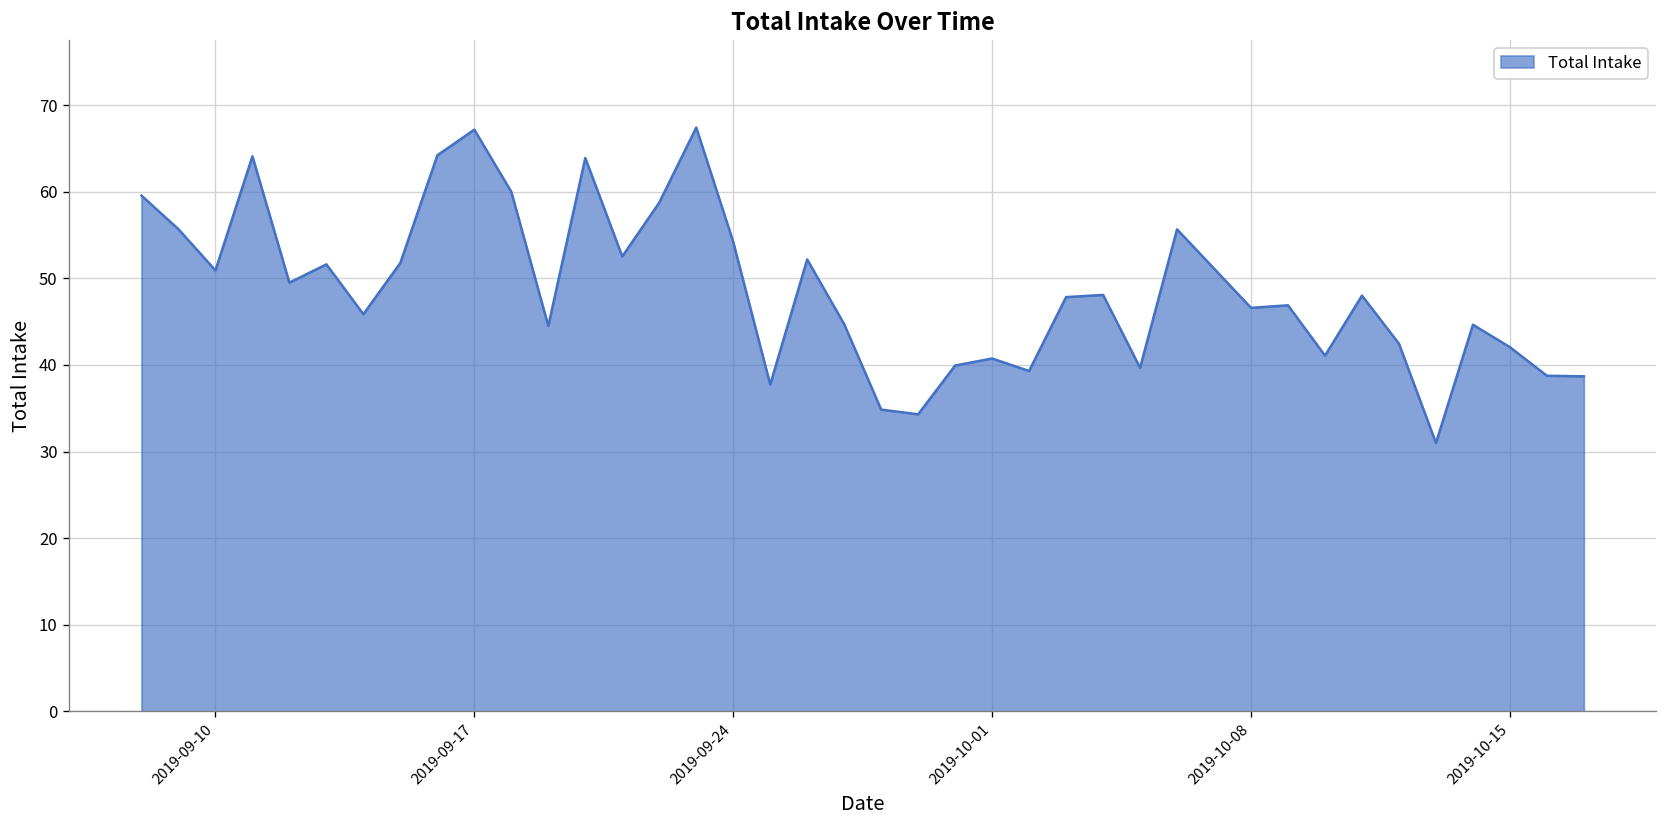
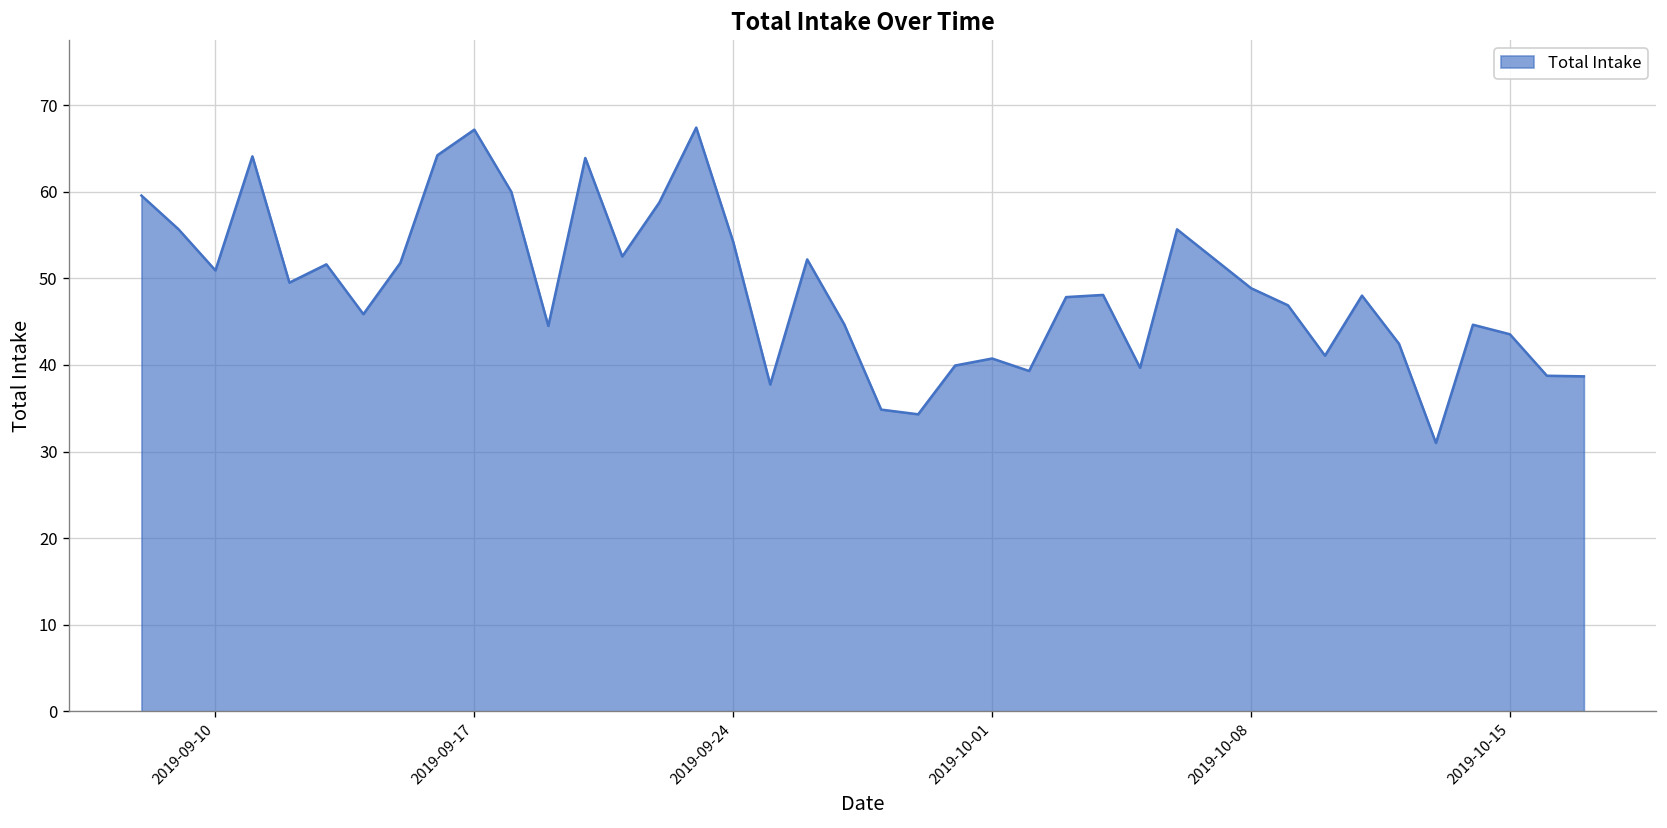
2019-10-08: 47 -> 49
2019-10-15: 42 -> 44
